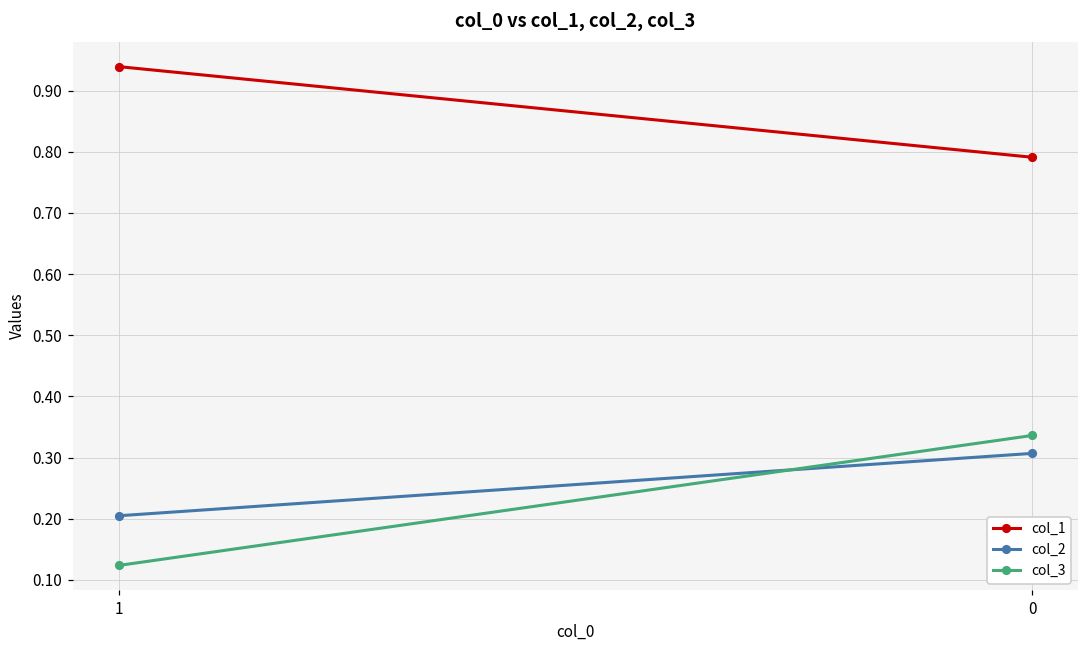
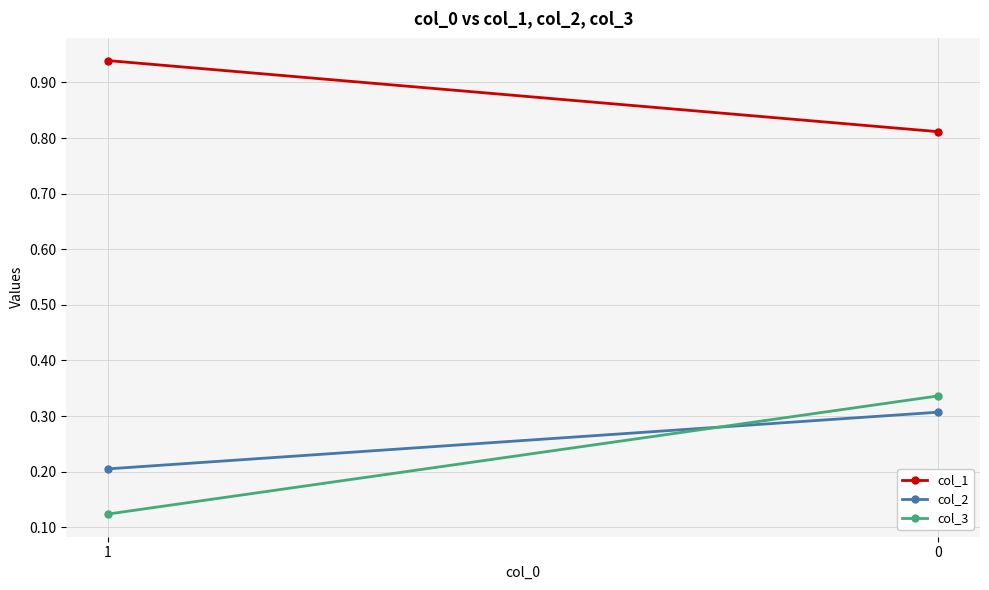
col_1, 0: 0.79 -> 0.81
